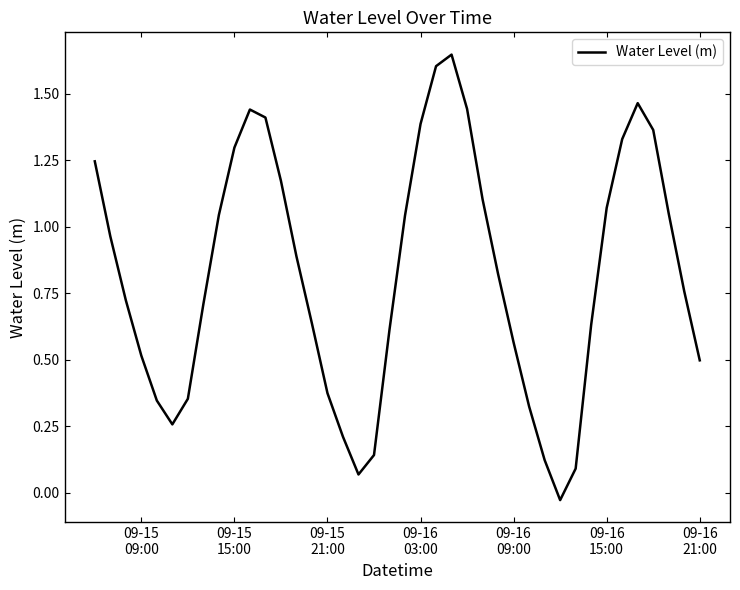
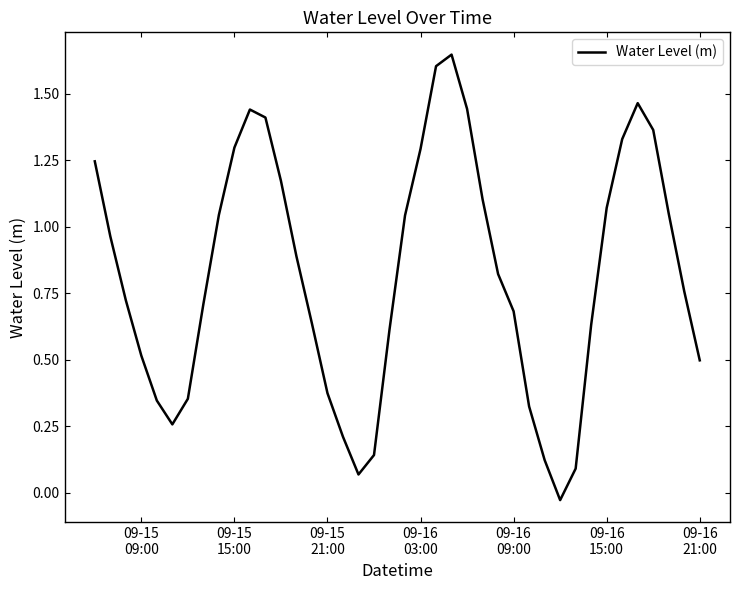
09-16 03:00: 1.39 -> 1.29
09-16 09:00: 0.56 -> 0.68
